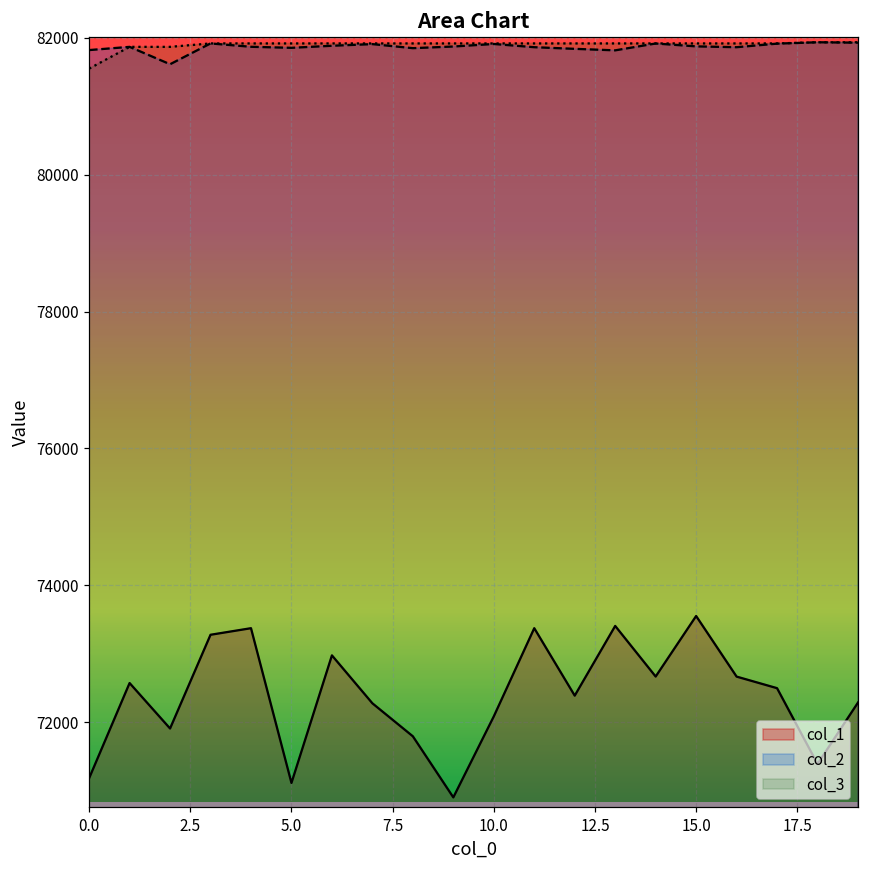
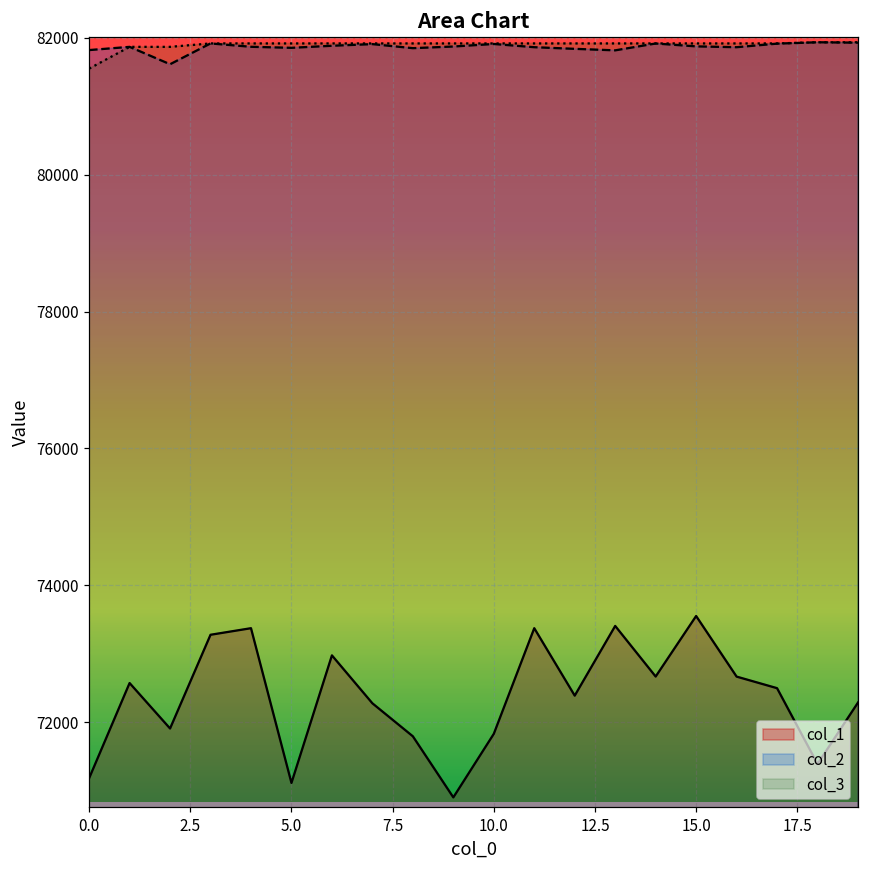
col_1, 10.0: 72100 -> 71800
